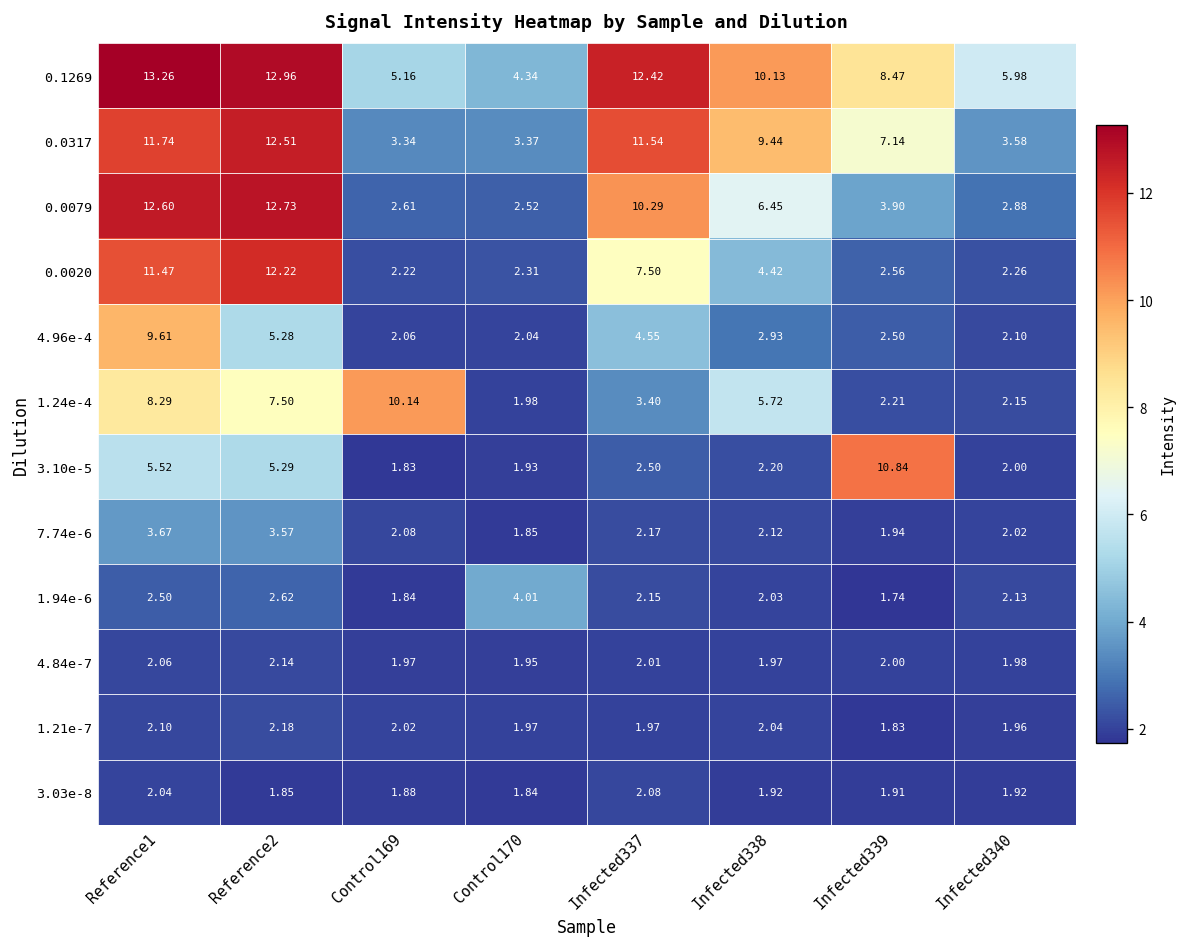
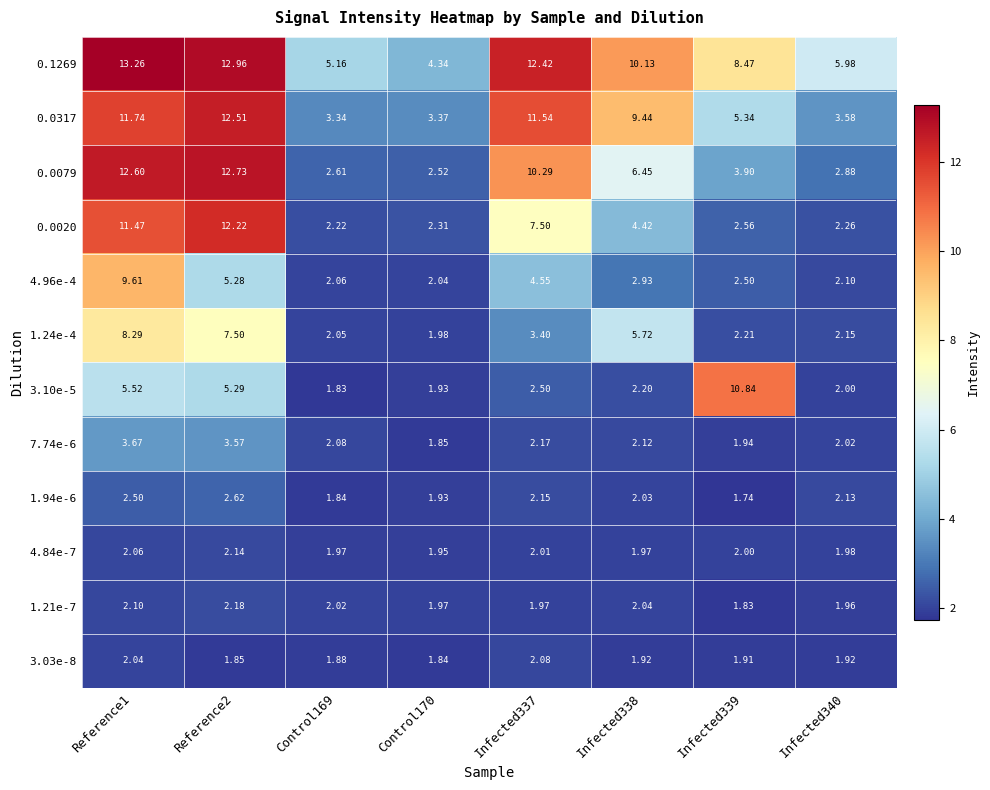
0.0317, Infected339: 7.14 -> 5.34
1.24e-4, Control169: 10.14 -> 2.05
1.94e-6, Control170: 4.01 -> 1.93
